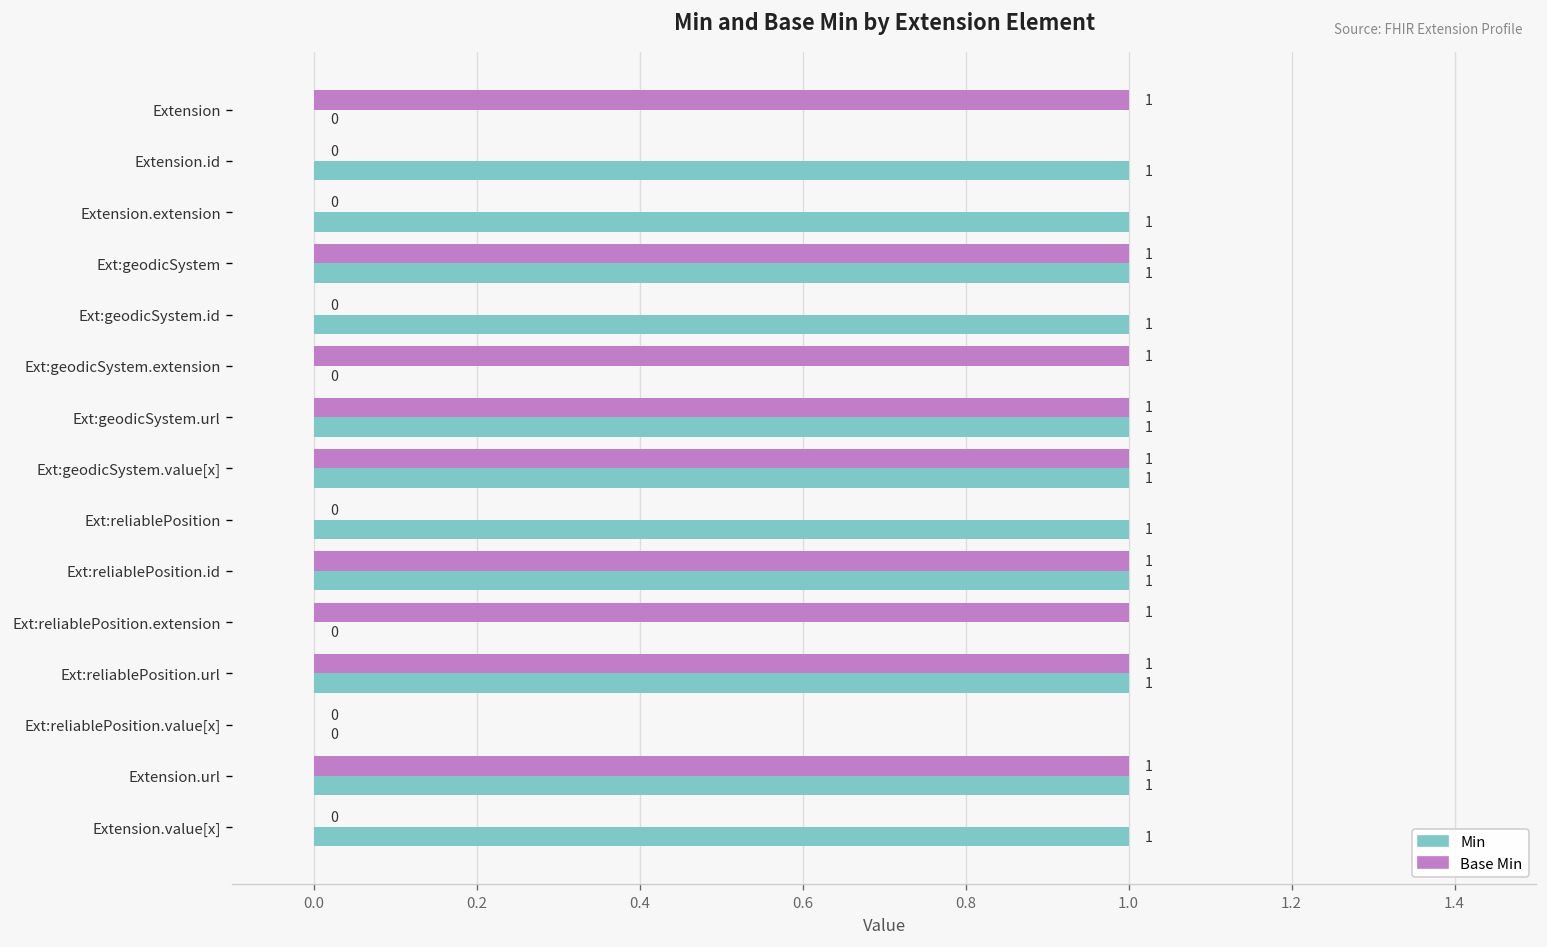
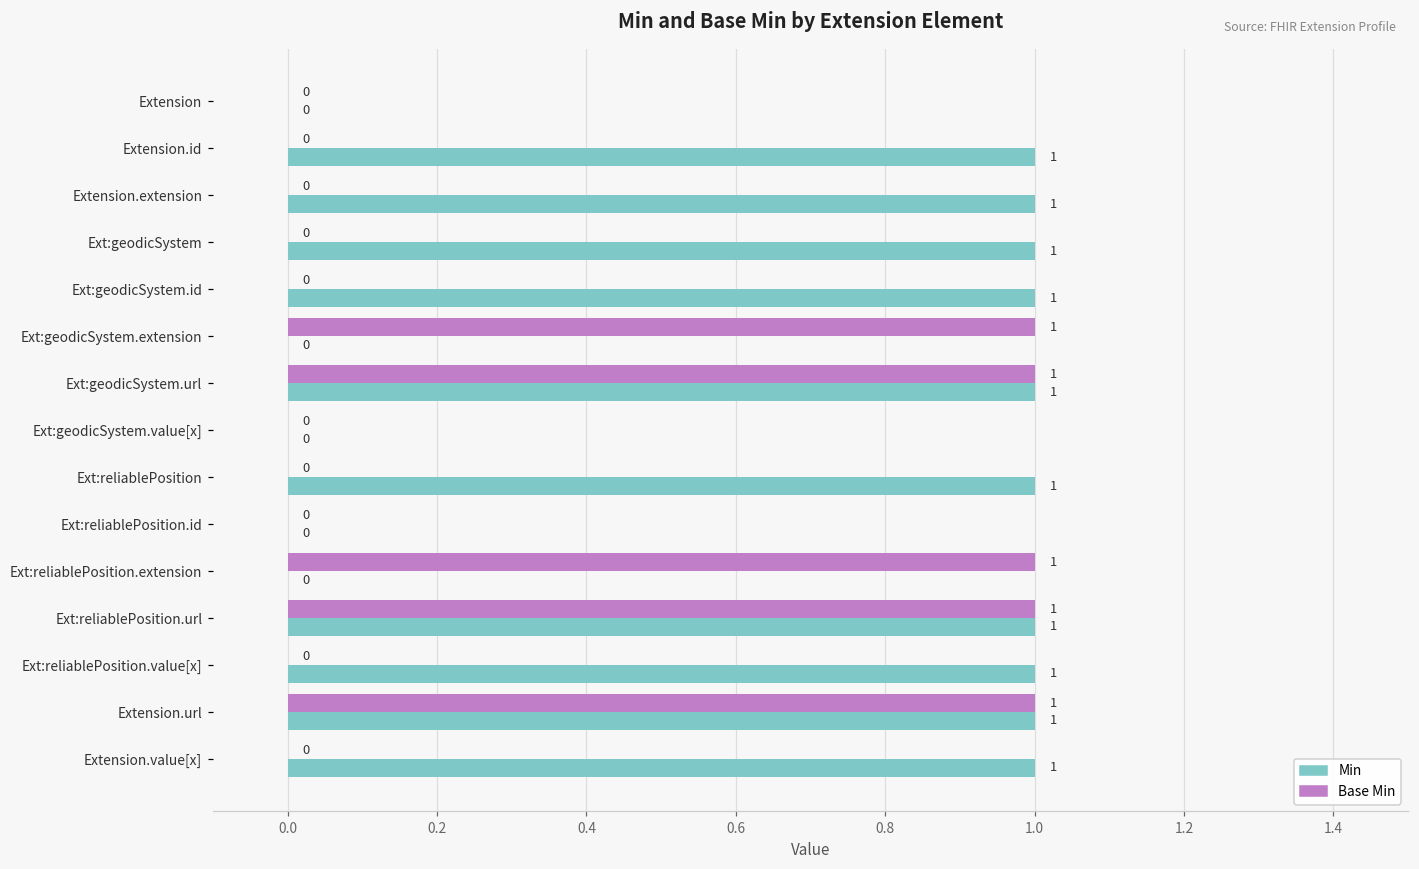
Base Min, Extension: 1 -> 0
Base Min, Ext:geodicSystem: 1 -> 0
Base Min, Ext:geodicSystem.value[x]: 1 -> 0
Min, Ext:geodicSystem.value[x]: 1 -> 0
Base Min, Ext:reliablePosition.id: 1 -> 0
Min, Ext:reliablePosition.id: 1 -> 0
Min, Ext:reliablePosition.value[x]: 0 -> 1
